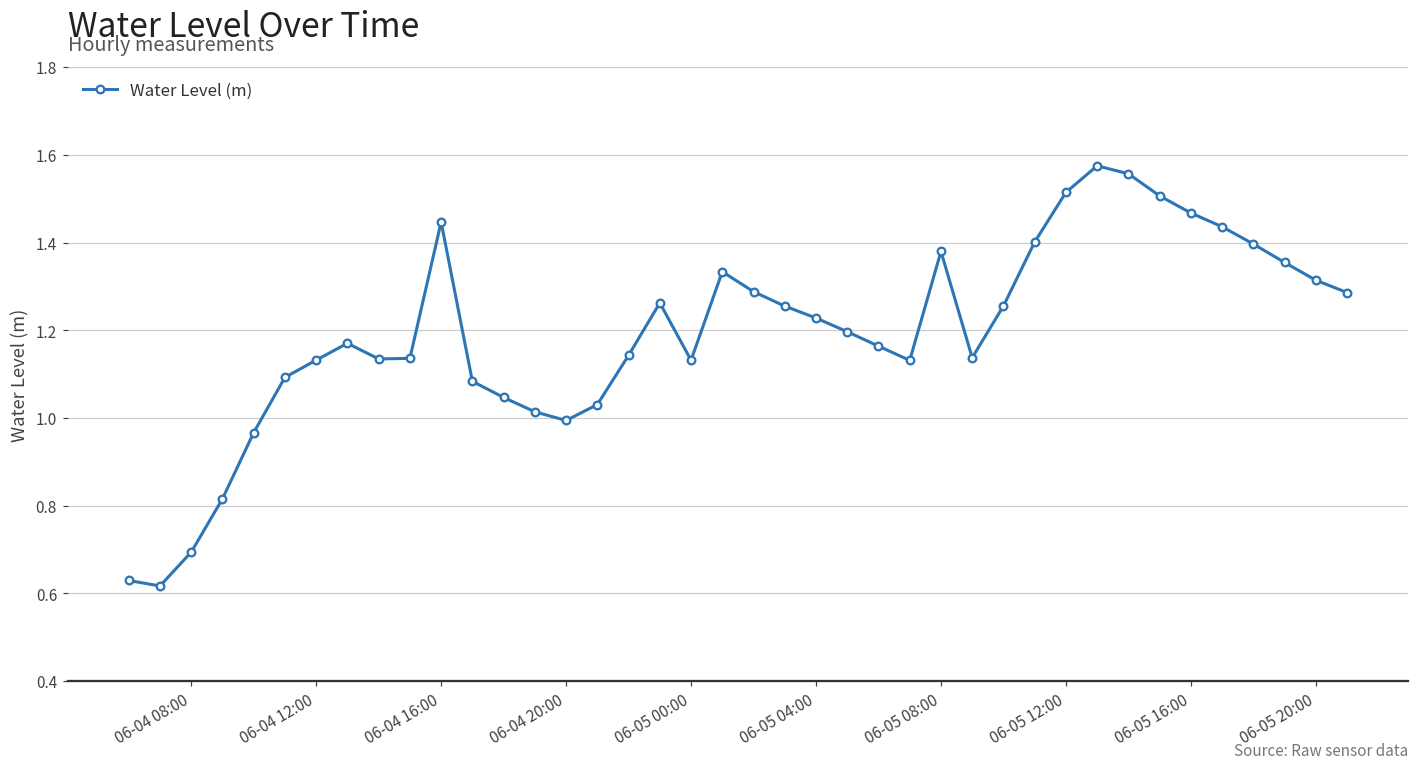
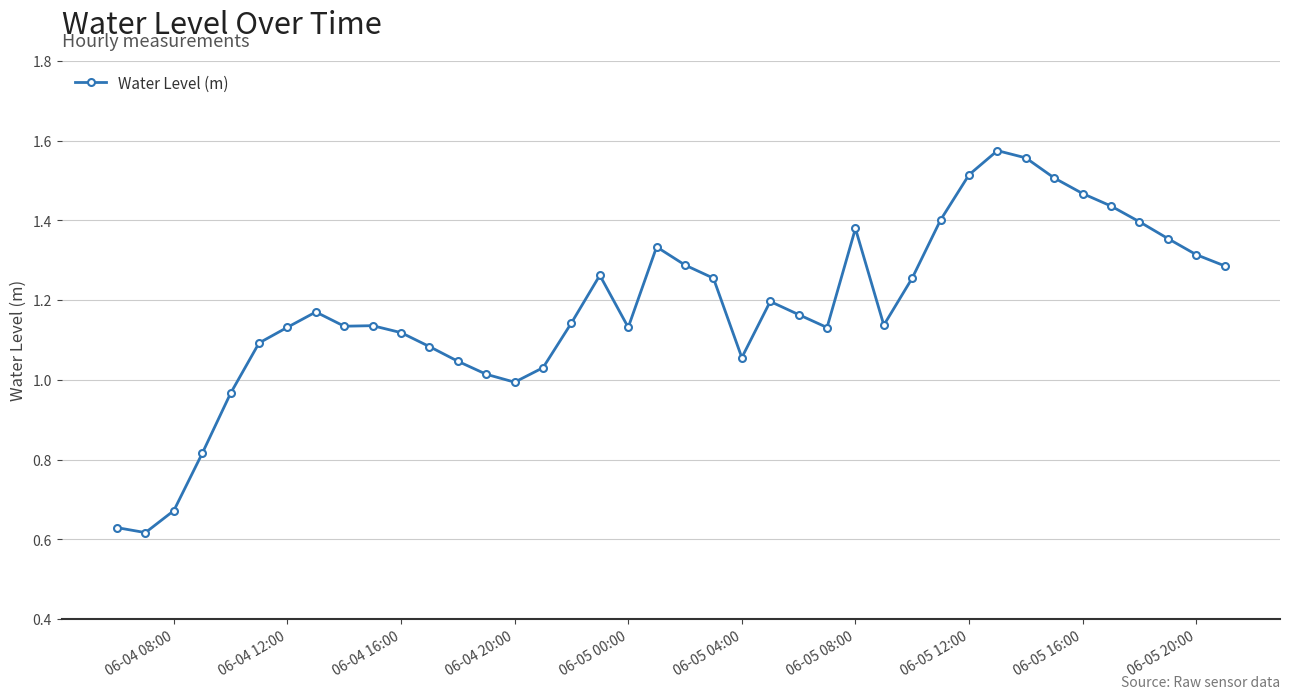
06-04 08:00: 0.69 -> 0.67
06-04 16:00: 1.45 -> 1.12
06-05 04:00: 1.23 -> 1.06
